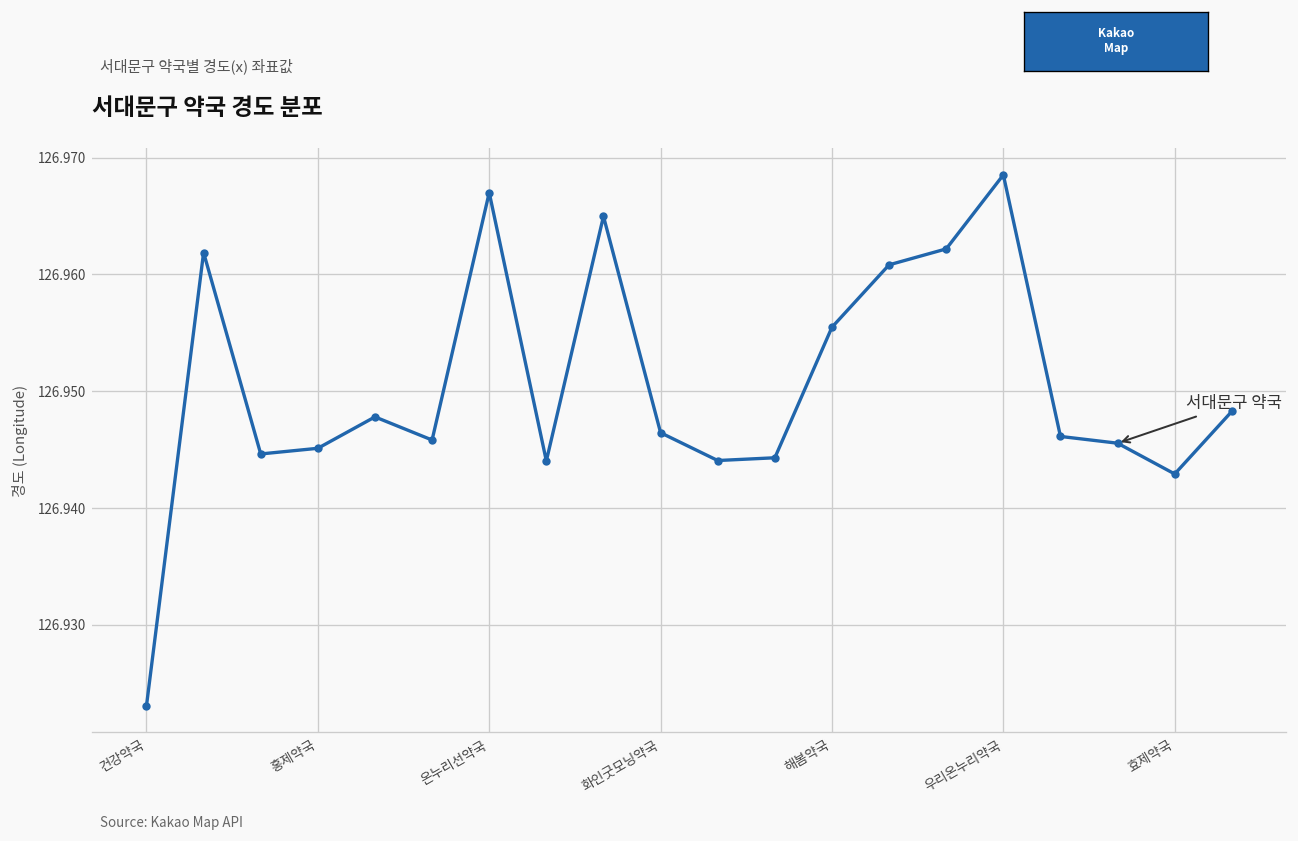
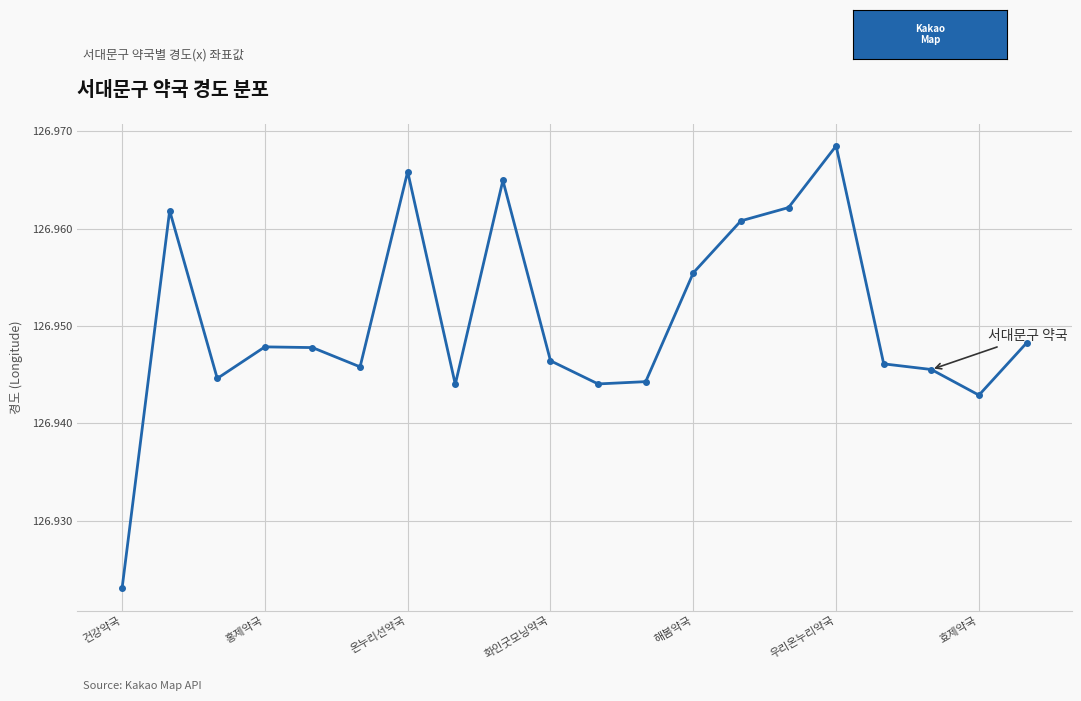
홍제약국: 126.945 -> 126.948
온누리선약국: 126.967 -> 126.966
